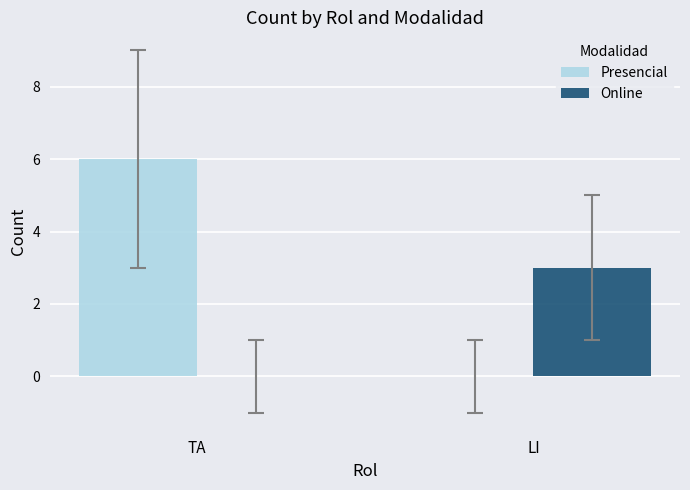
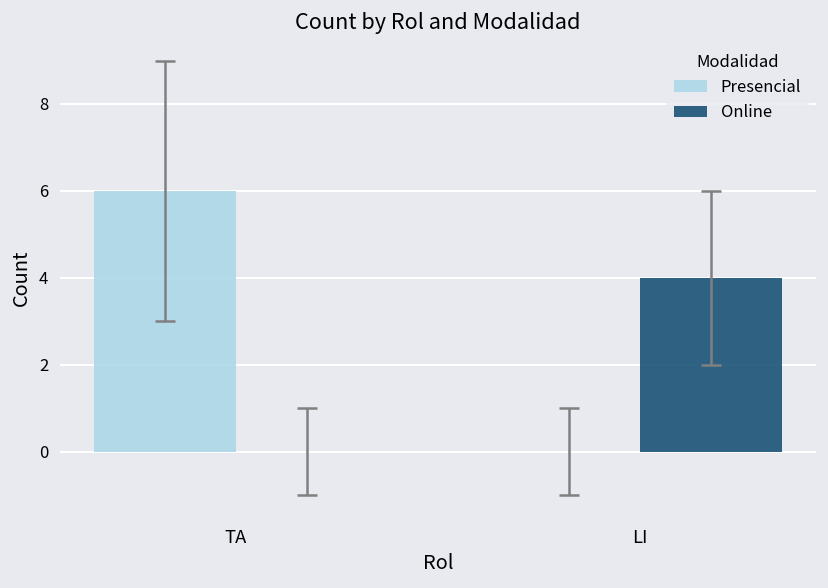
Online, LI: 3 -> 4
